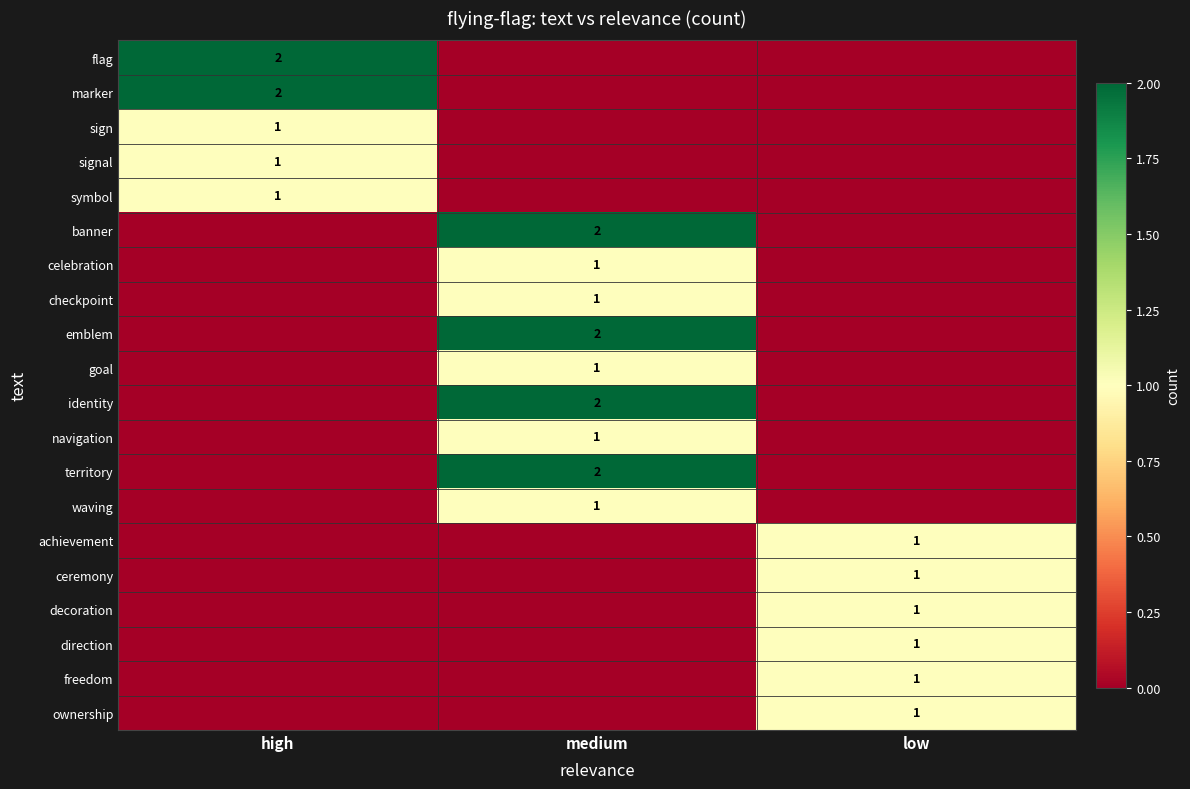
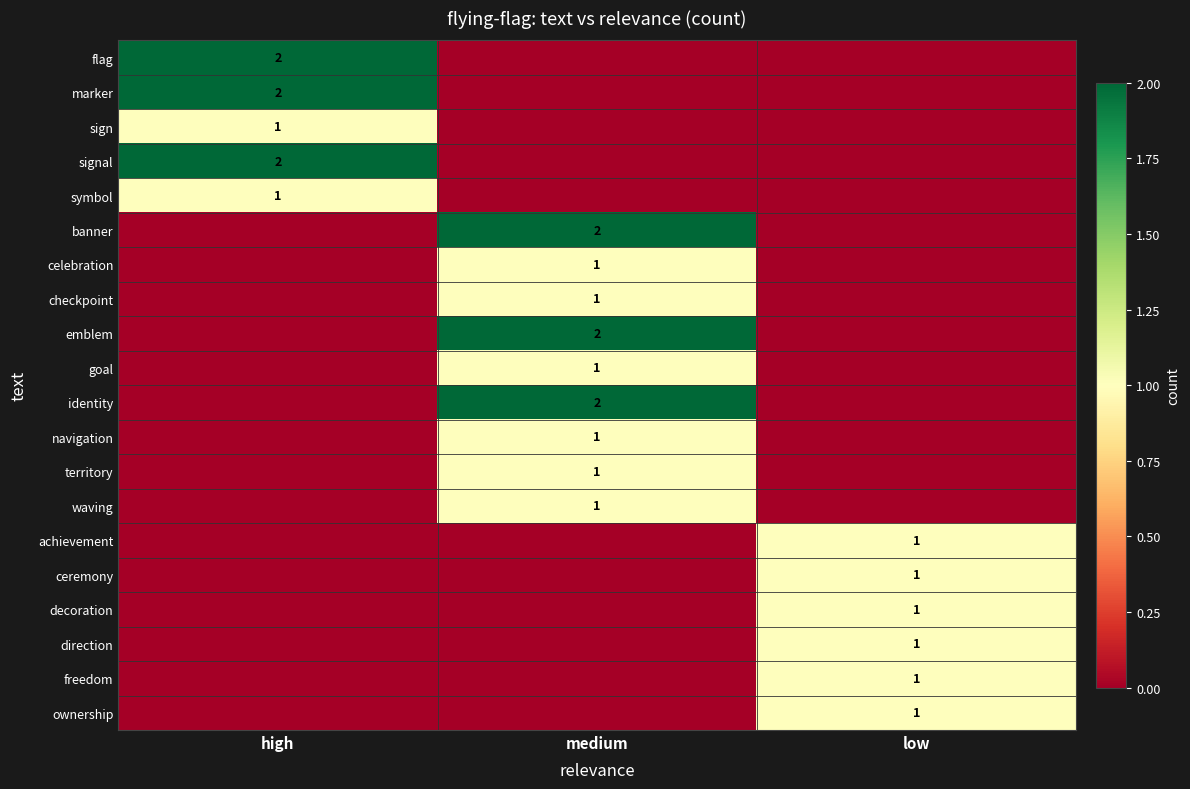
signal, high: 1 -> 2
territory, medium: 2 -> 1
